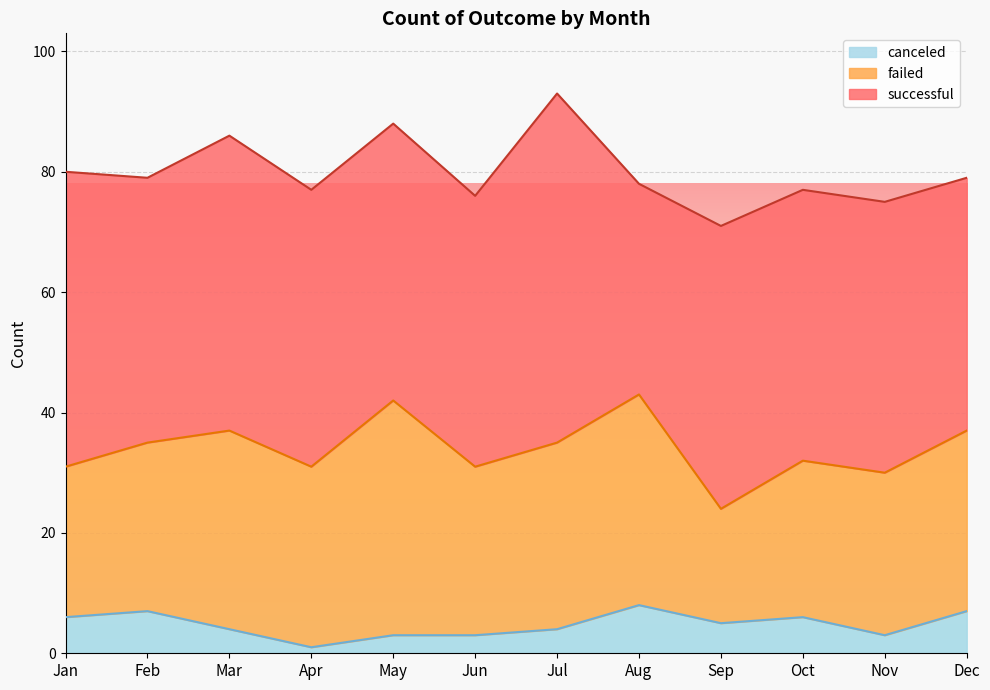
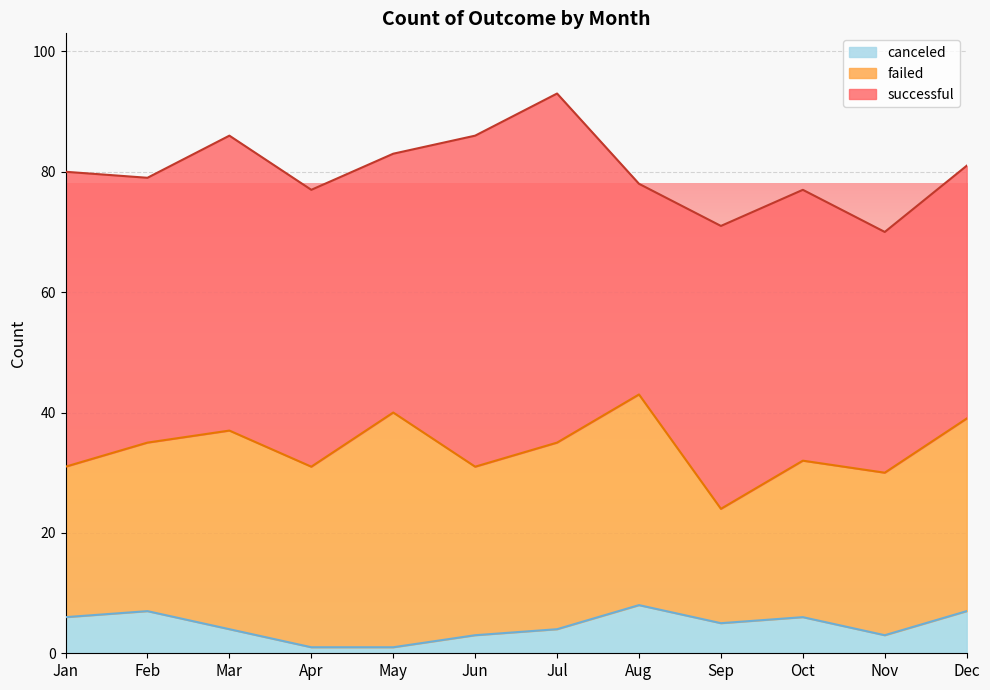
canceled, May: 3 -> 1
successful, May: 46 -> 43
successful, Jun: 45 -> 55
successful, Nov: 45 -> 40
failed, Dec: 30 -> 32
